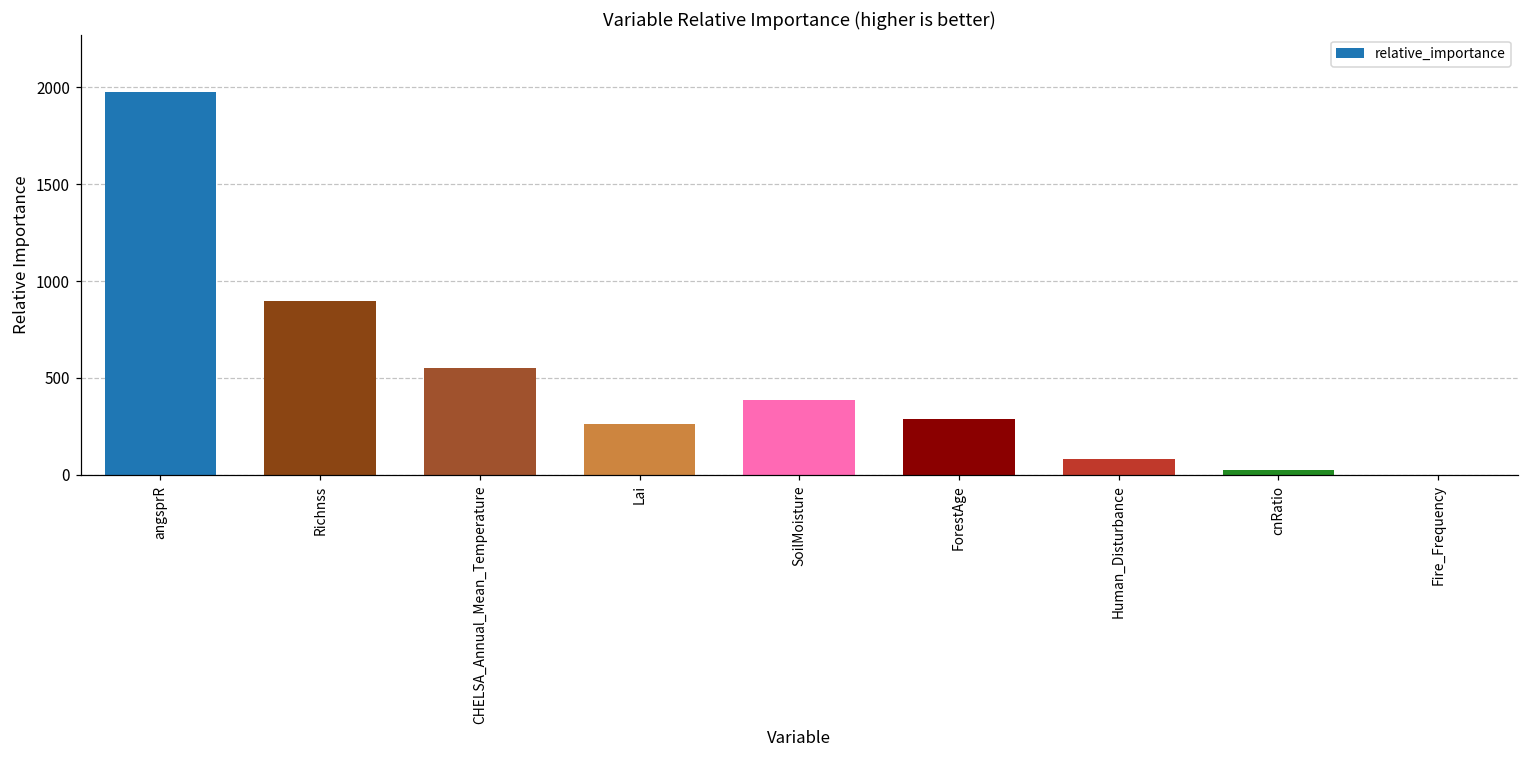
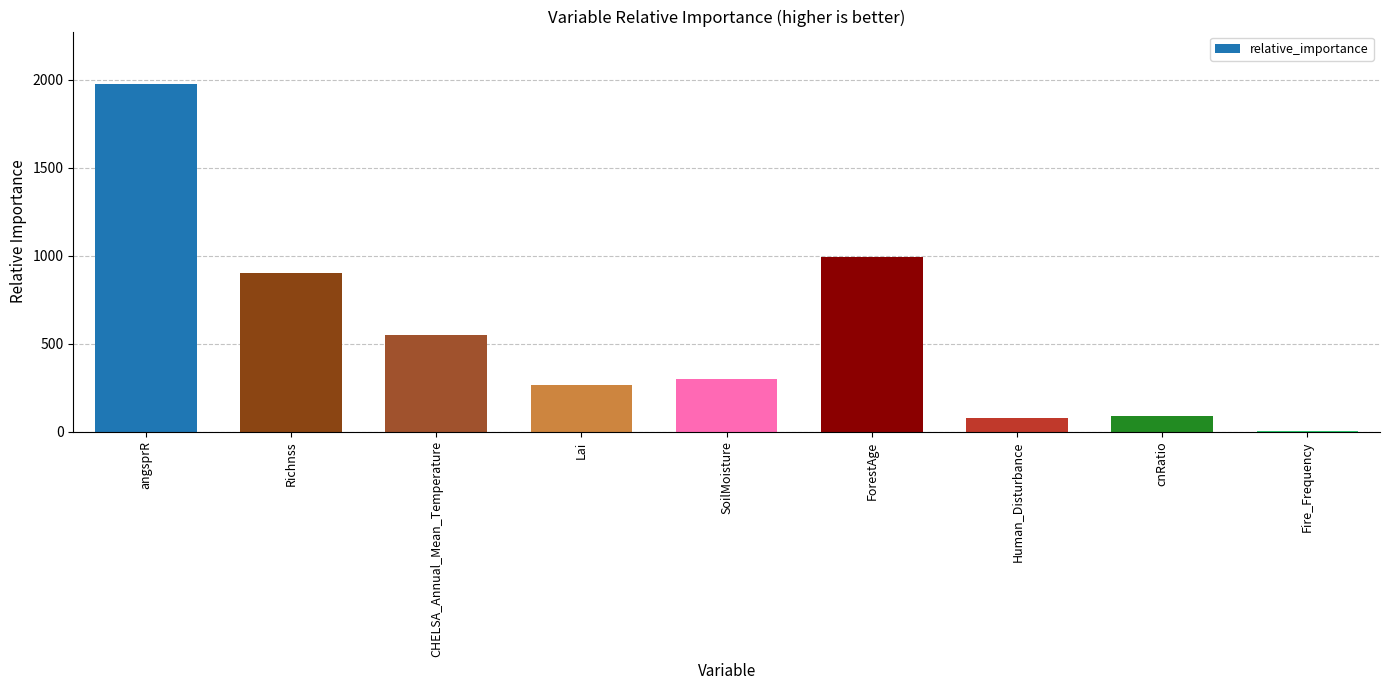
SoilMoisture: 390 -> 300
ForestAge: 290 -> 990
cnRatio: 20 -> 90
